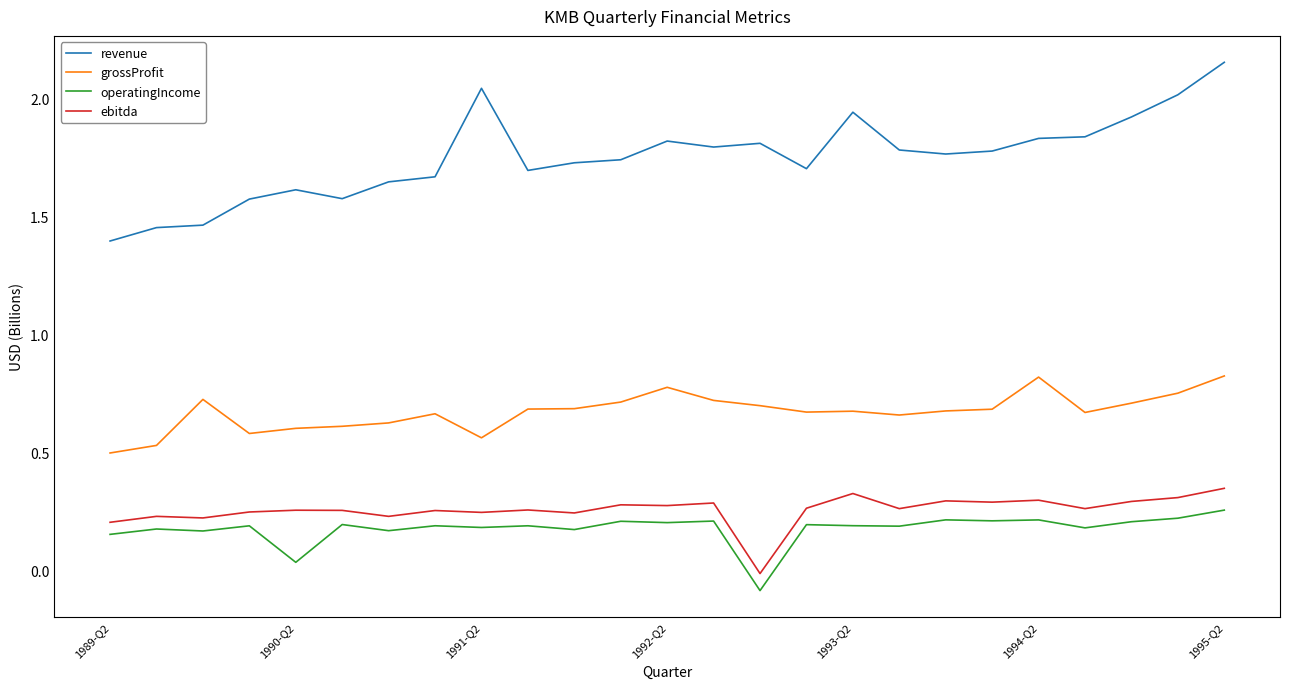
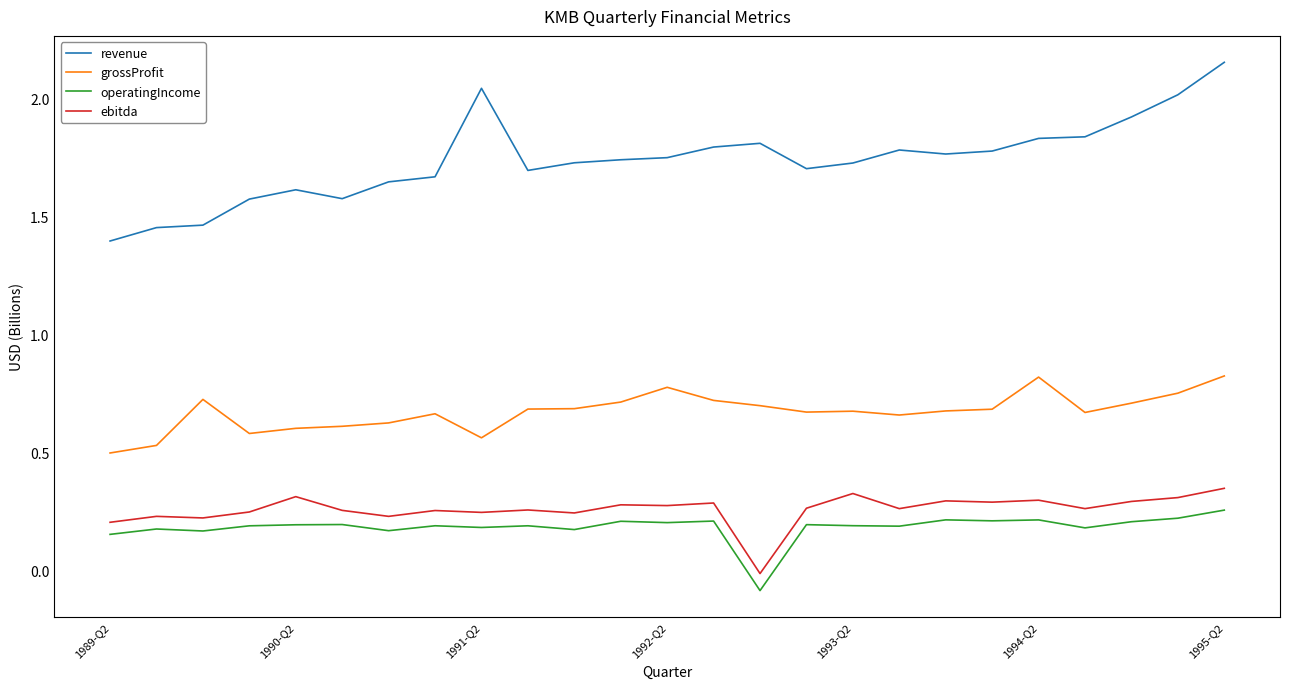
operatingIncome, 1990-Q2: 0.04 -> 0.20
ebitda, 1990-Q2: 0.26 -> 0.31
revenue, 1992-Q2: 1.82 -> 1.75
revenue, 1993-Q2: 1.94 -> 1.73
